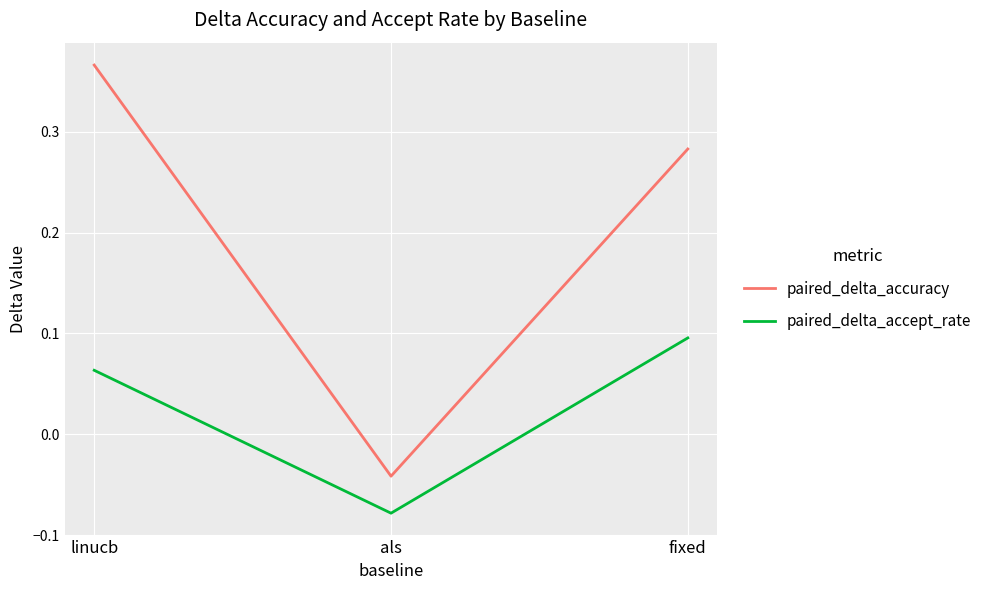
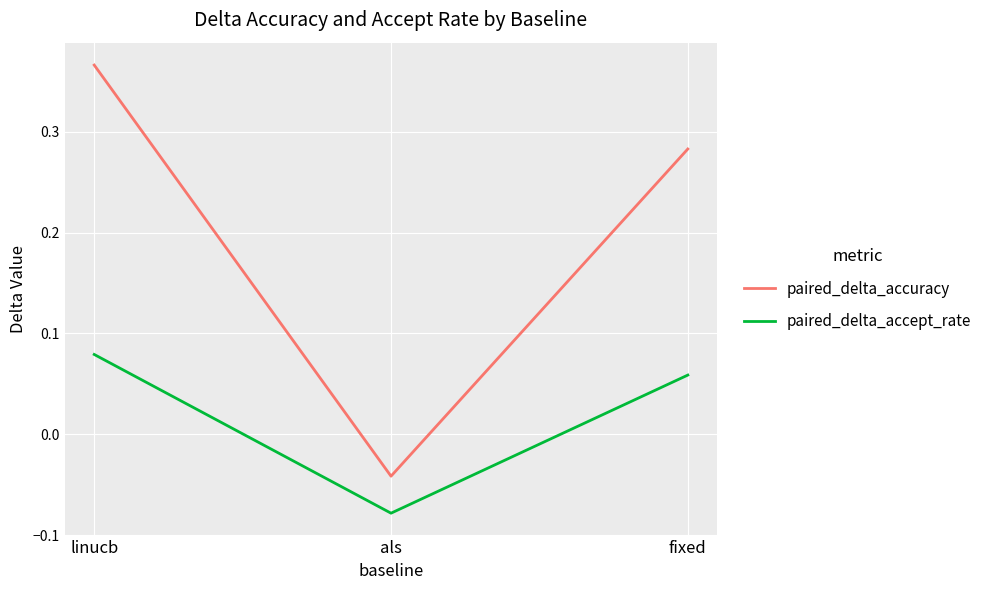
paired_delta_accept_rate, linucb: 0.063 -> 0.079
paired_delta_accept_rate, fixed: 0.096 -> 0.059
